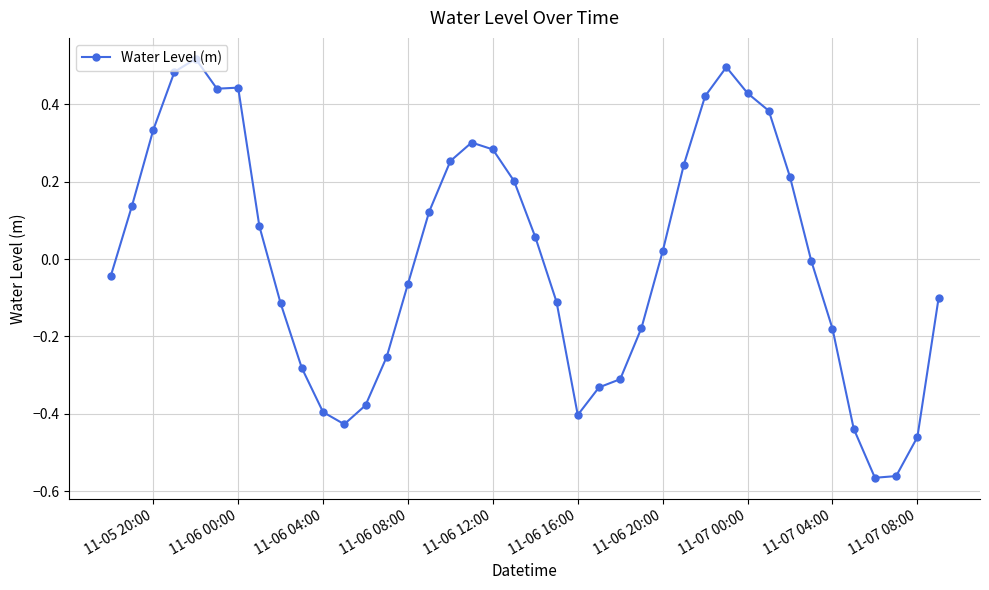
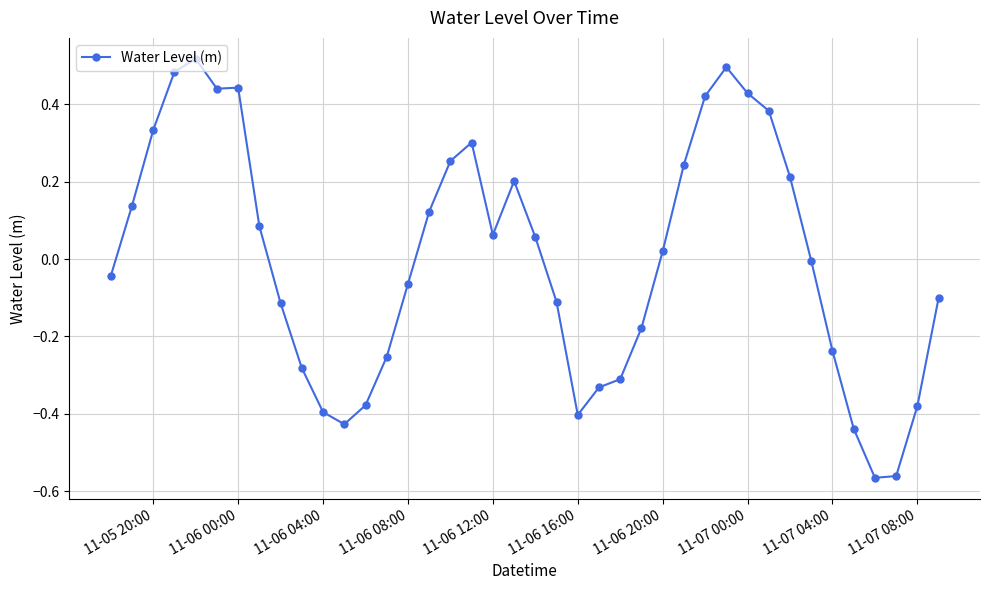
11-06 12:00: 0.28 -> 0.06
11-07 04:00: -0.18 -> -0.24
11-07 08:00: -0.46 -> -0.38
